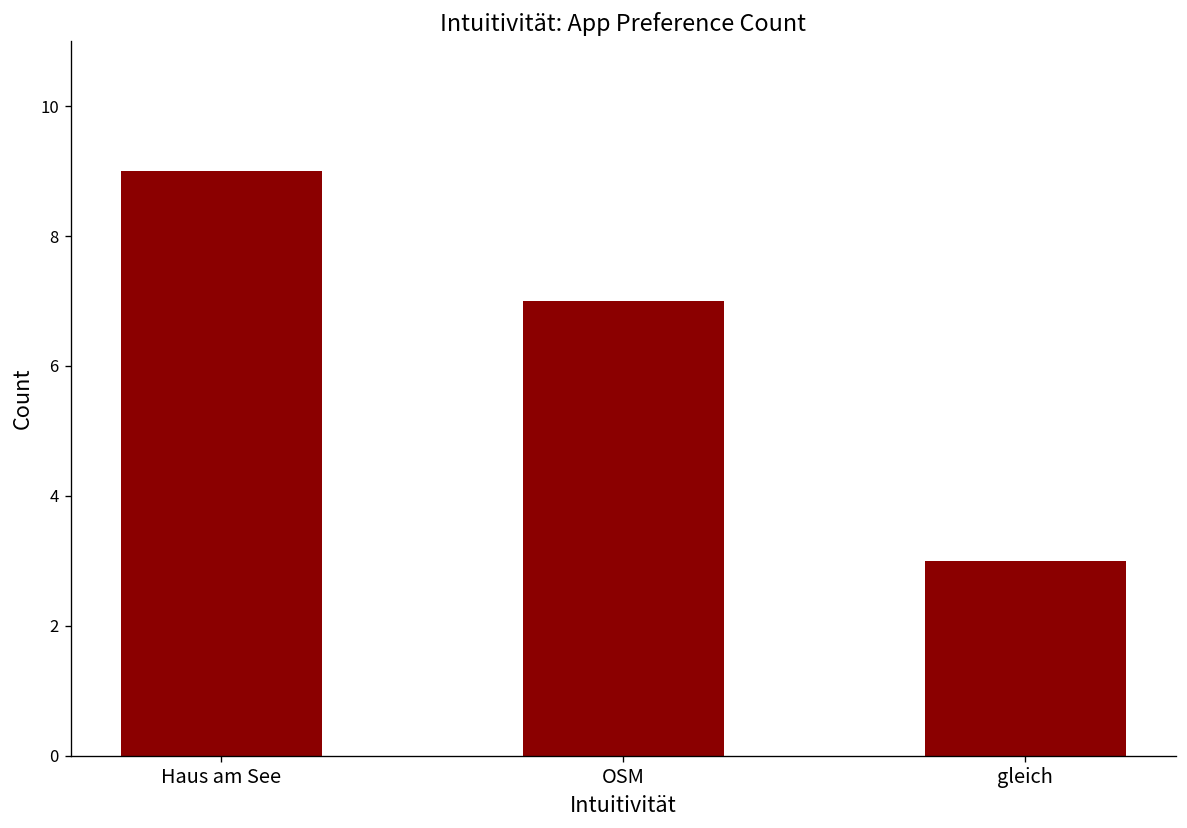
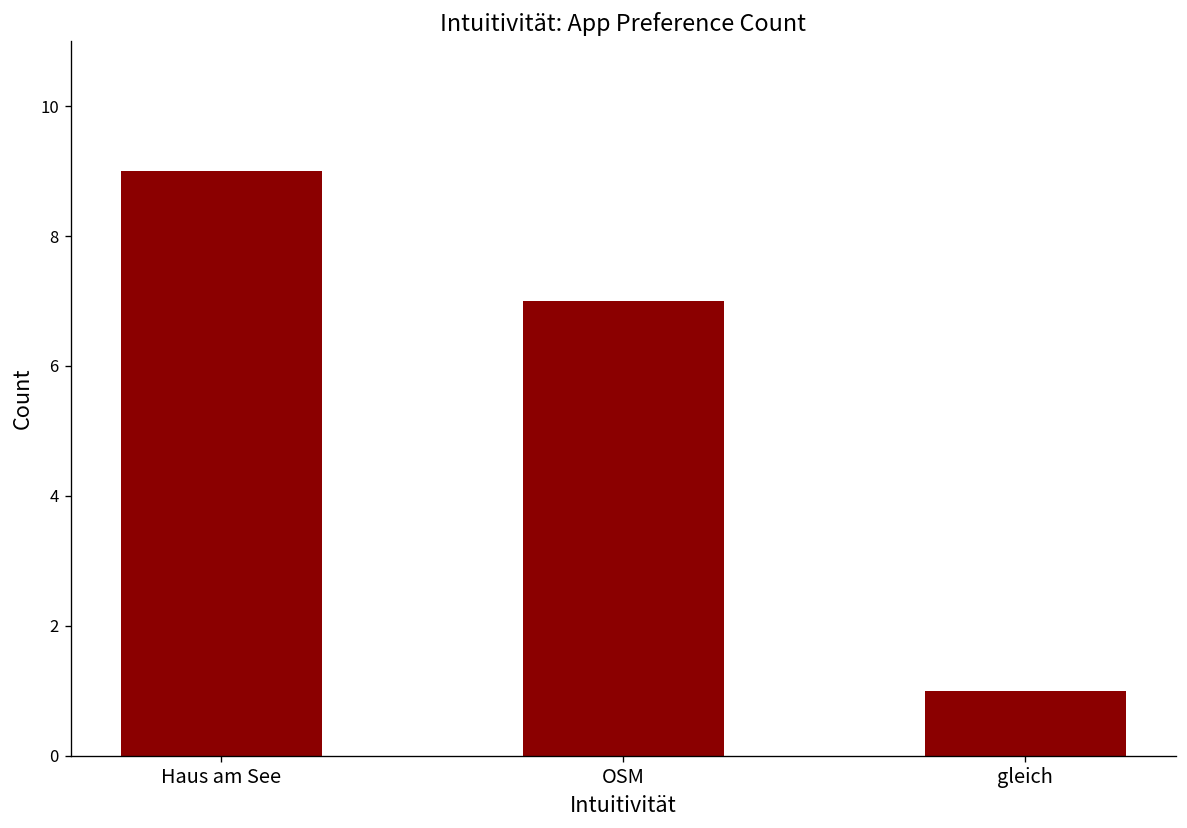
gleich: 3 -> 1
